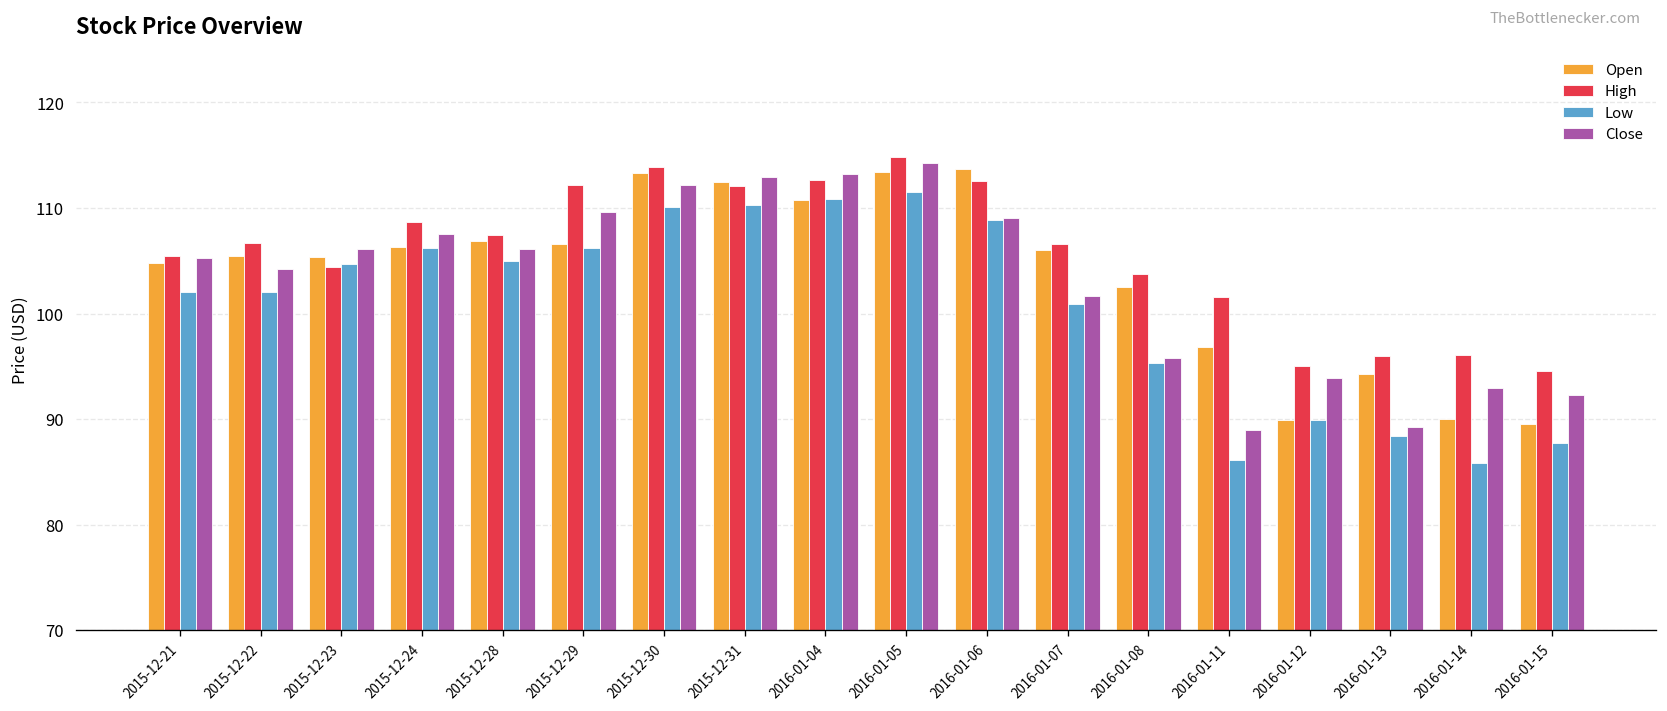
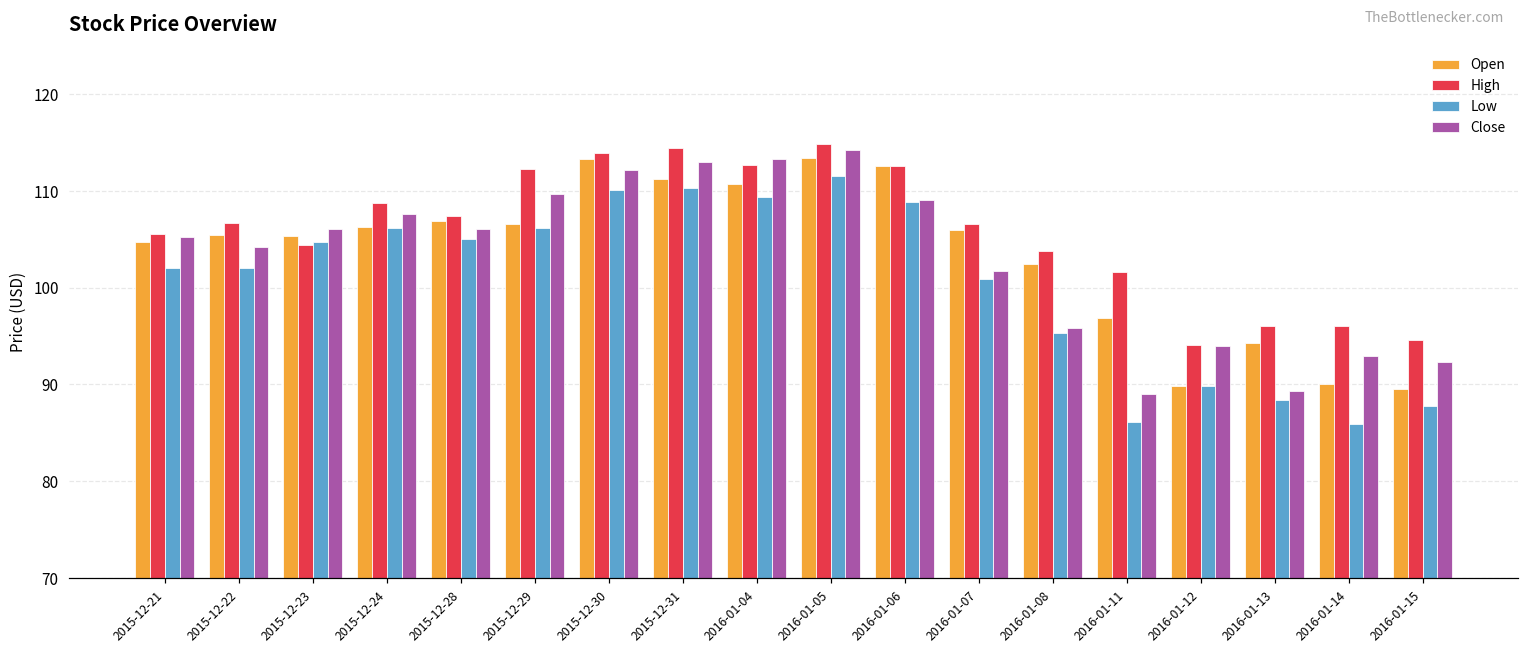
Open, 2015-12-31: 113 -> 111
High, 2015-12-31: 112 -> 114
Low, 2016-01-04: 111 -> 109
Open, 2016-01-06: 114 -> 113
High, 2016-01-12: 95 -> 94
